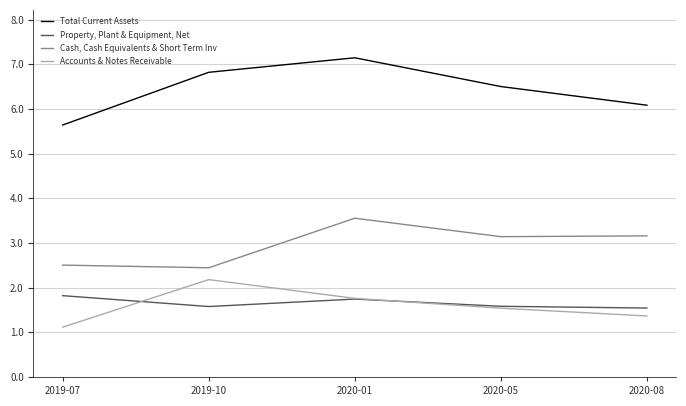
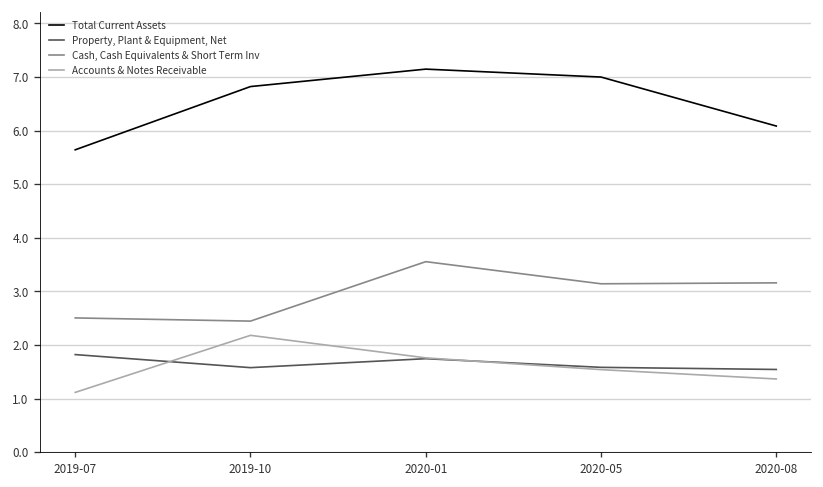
Total Current Assets, 2020-05: 6.5 -> 7.0
